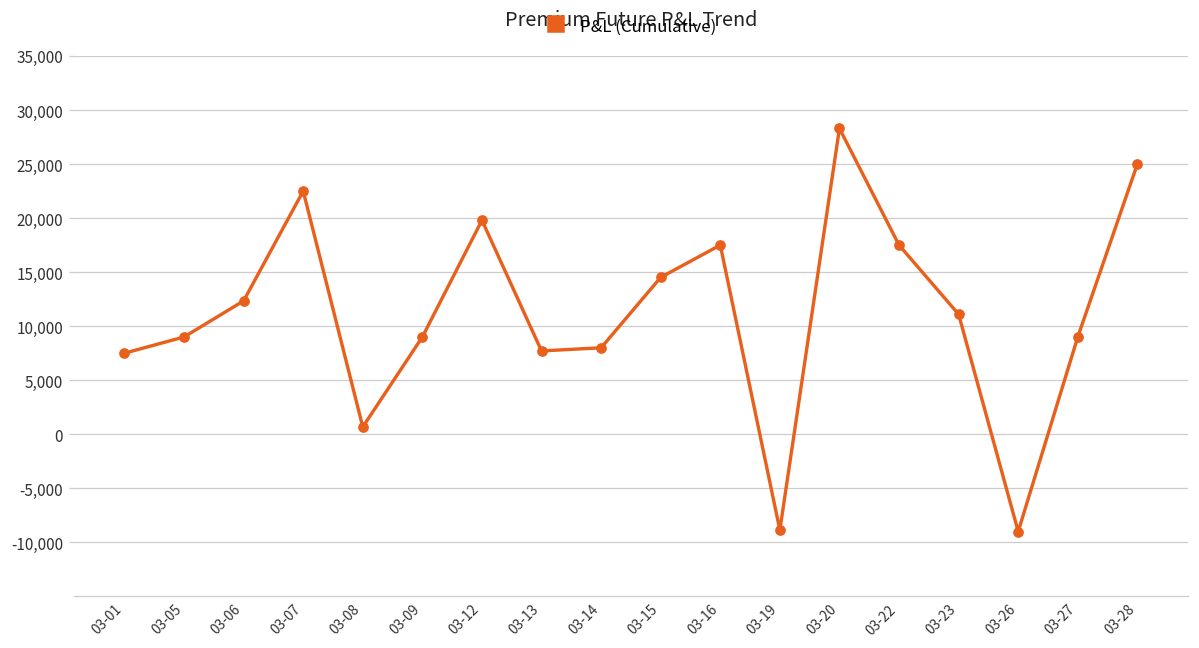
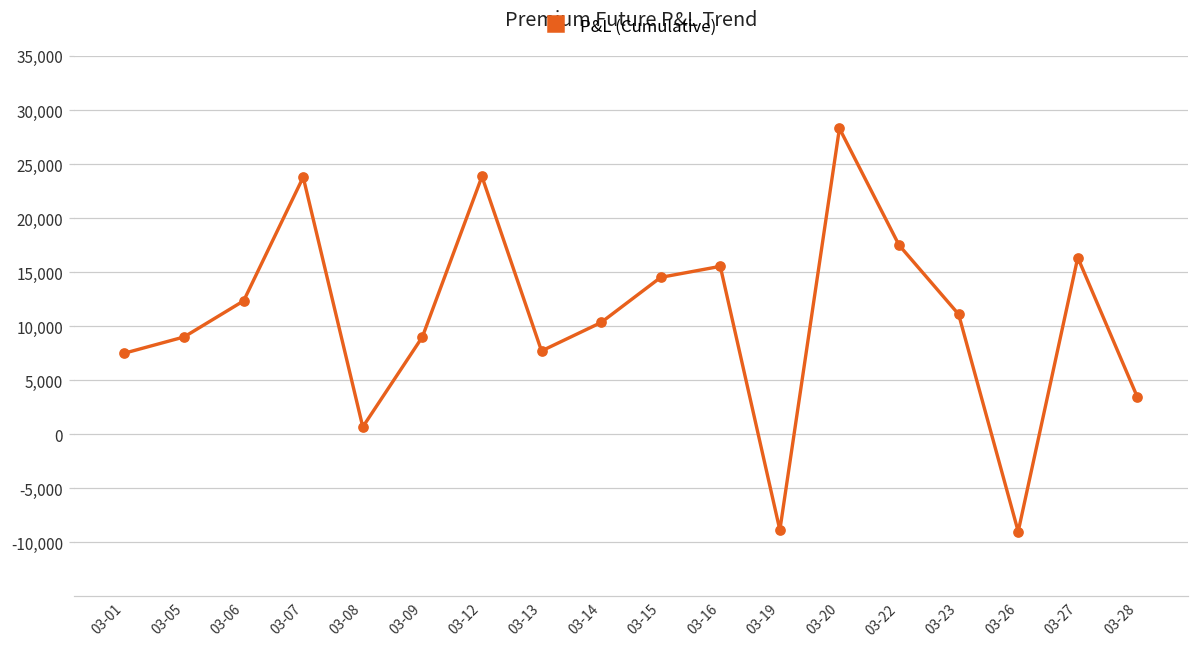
03-07: 23,000 -> 24,000
03-12: 20,000 -> 24,000
03-14: 8,000 -> 10,000
03-16: 18,000 -> 16,000
03-27: 9,000 -> 16,000
03-28: 25,000 -> 3,000
